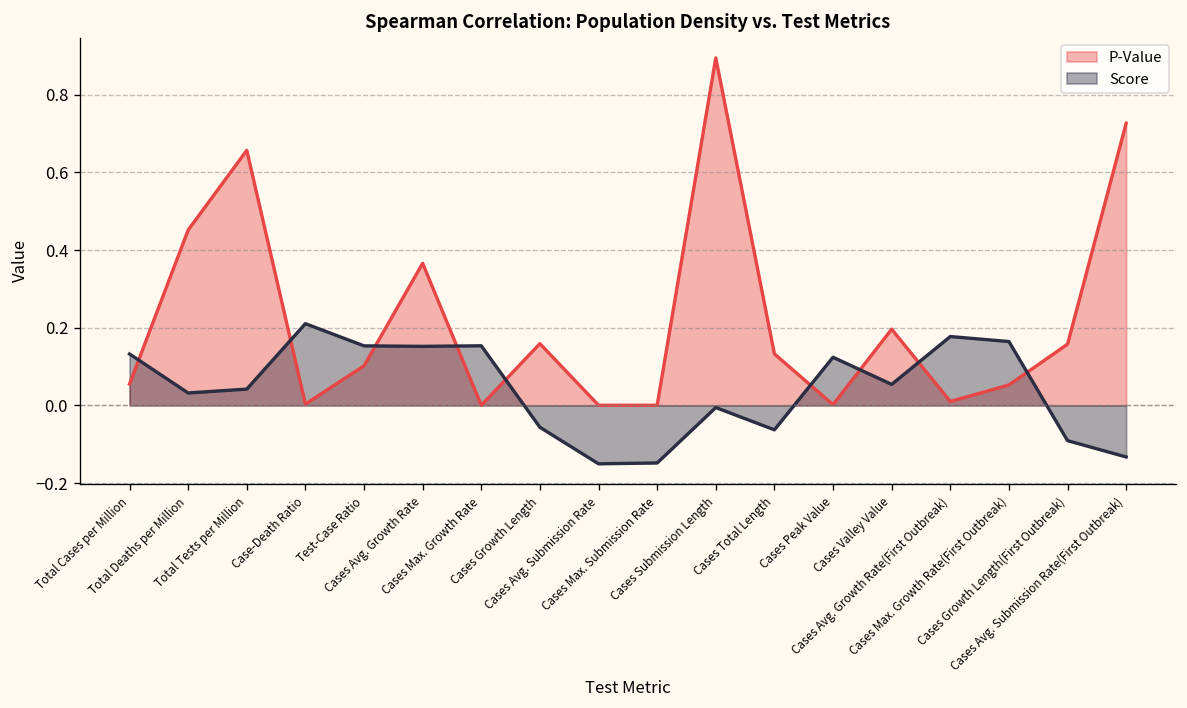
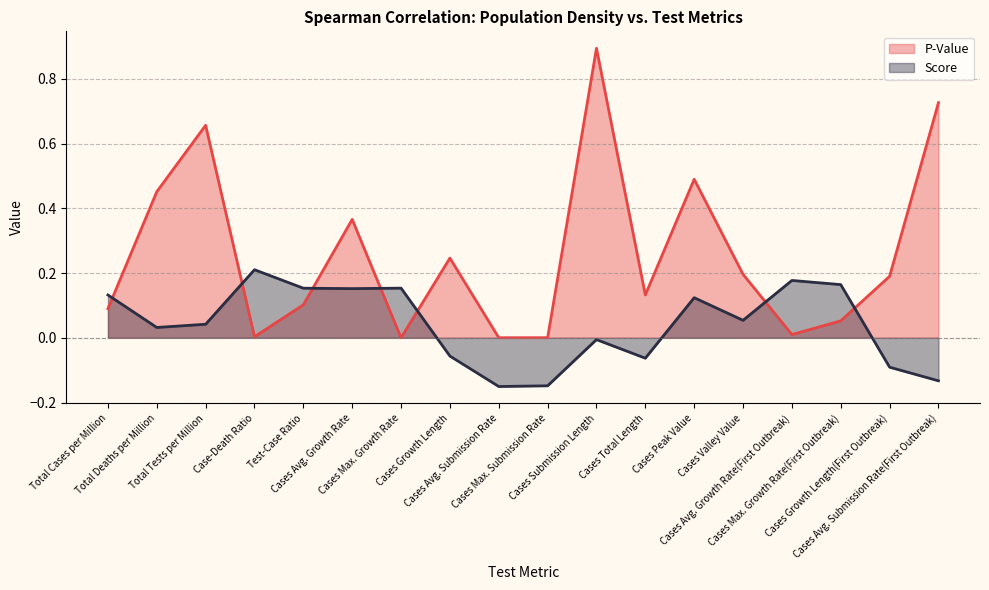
P-Value, Total Cases per Million: 0.05 -> 0.09
P-Value, Cases Growth Length: 0.16 -> 0.25
P-Value, Cases Peak Value: 0.00 -> 0.49
P-Value, Cases Growth Length(First Outbreak): 0.16 -> 0.19
